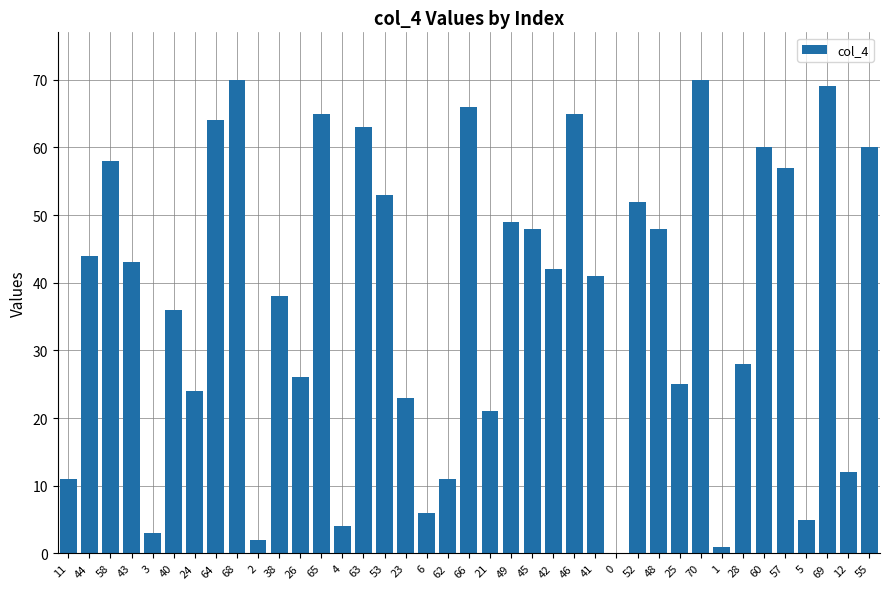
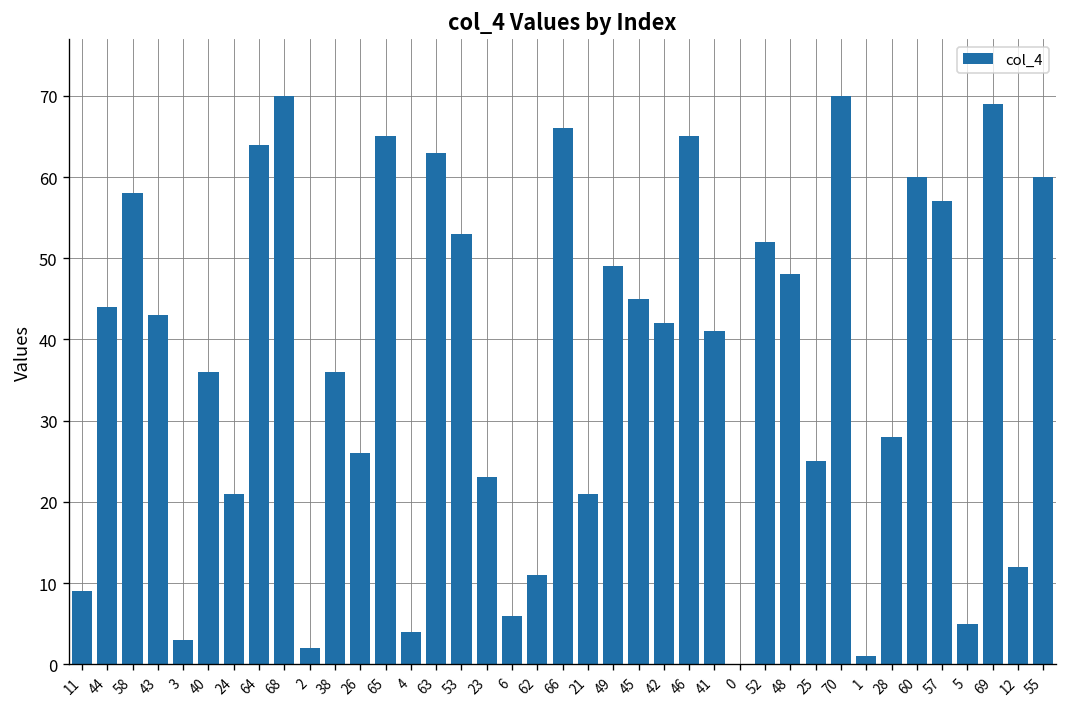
11: 11 -> 9
24: 24 -> 21
38: 38 -> 36
45: 48 -> 45
